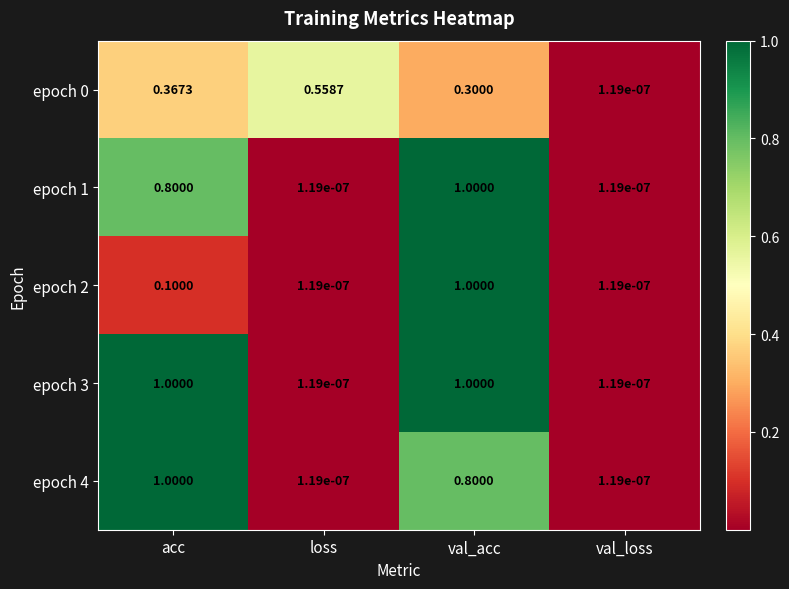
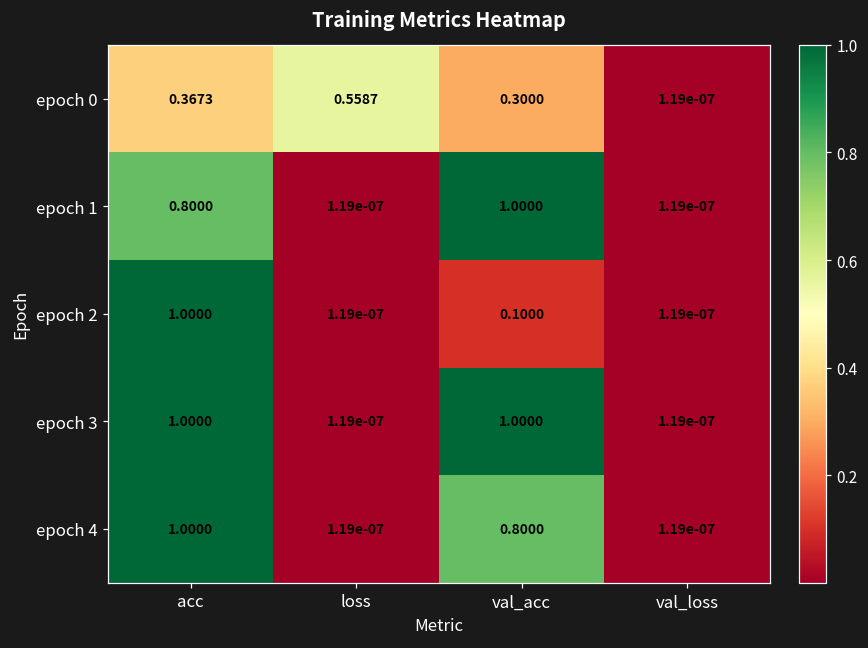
epoch 2, acc: 0.1000 -> 1.0000
epoch 2, val_acc: 1.0000 -> 0.1000
